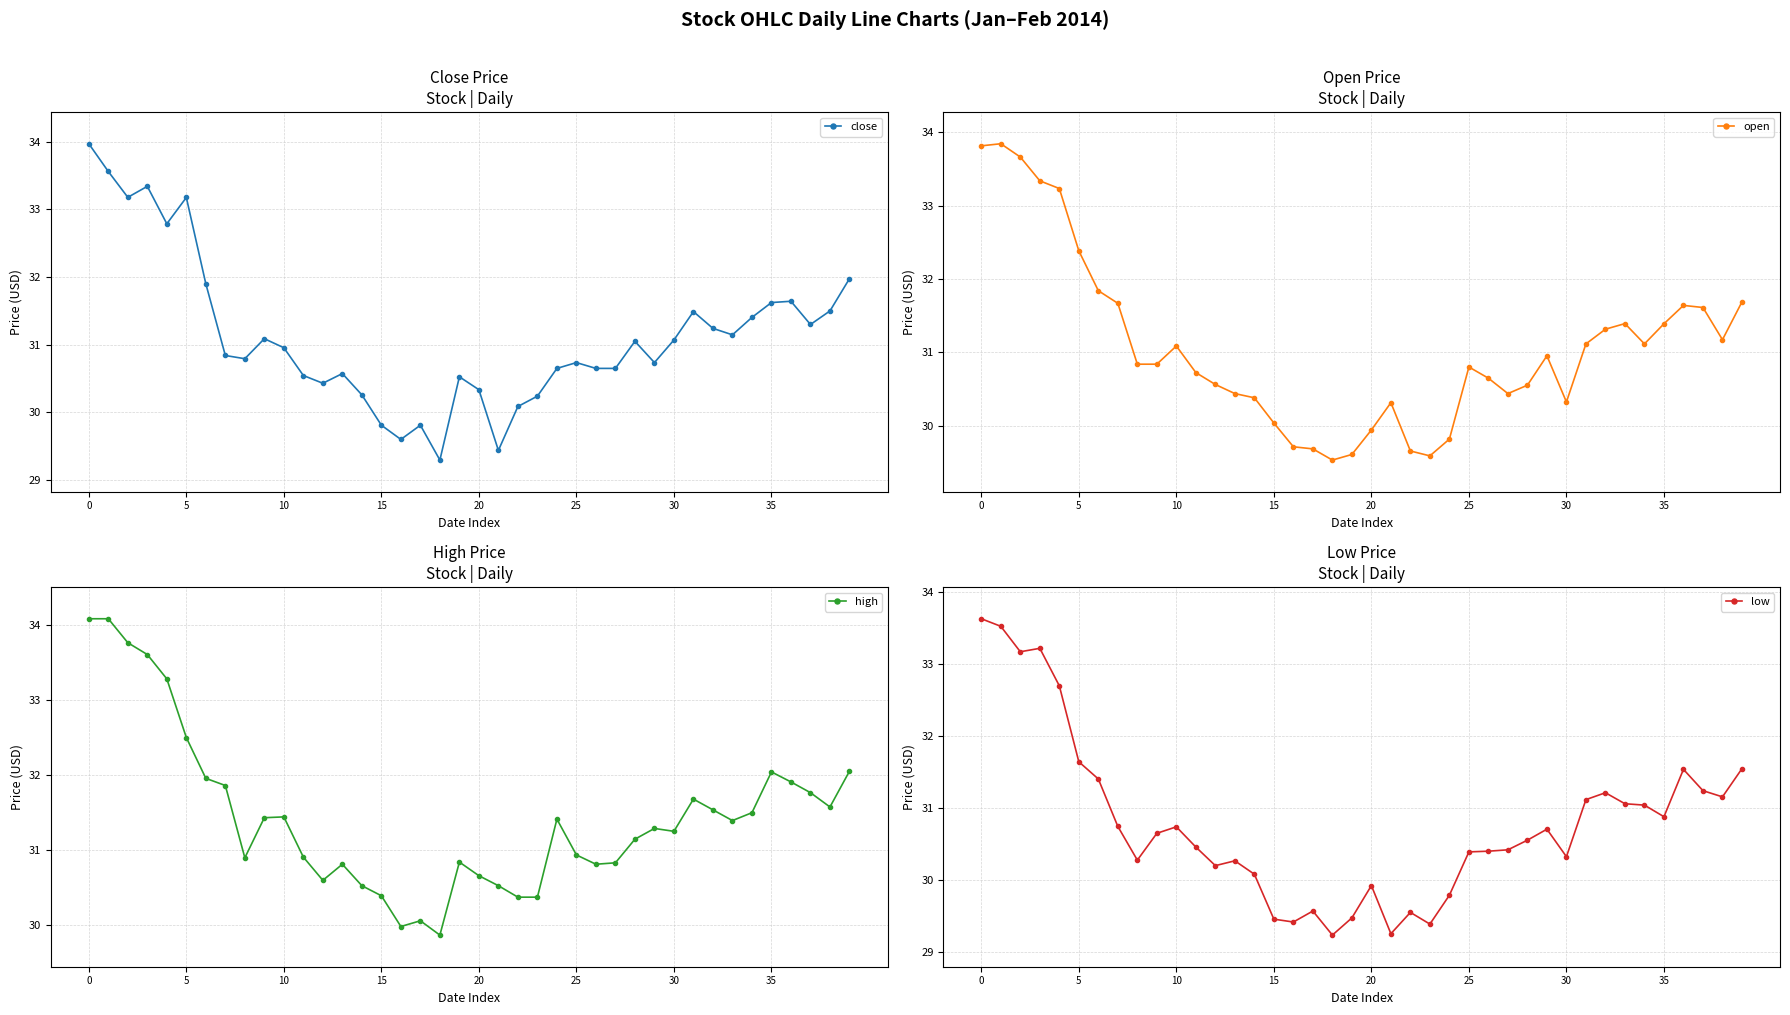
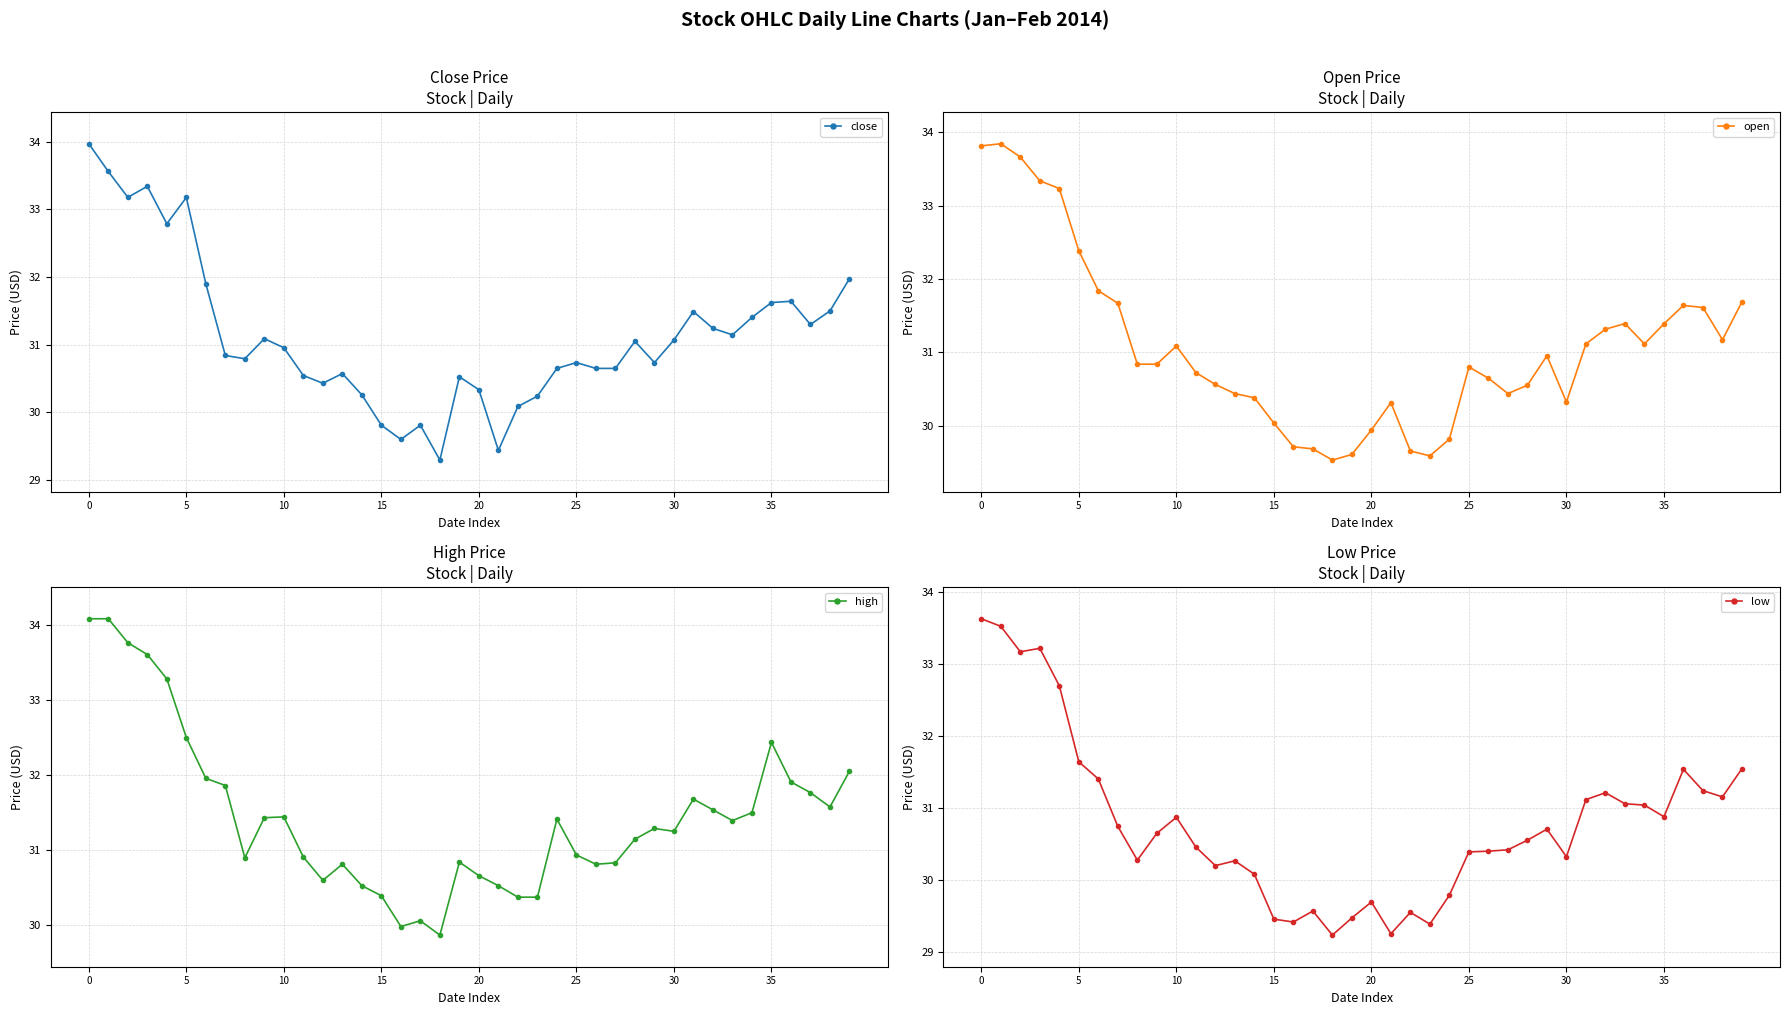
High Price Stock | Daily, 35: 32.0 -> 32.4
Low Price Stock | Daily, 10: 30.7 -> 30.9
Low Price Stock | Daily, 20: 29.9 -> 29.7
